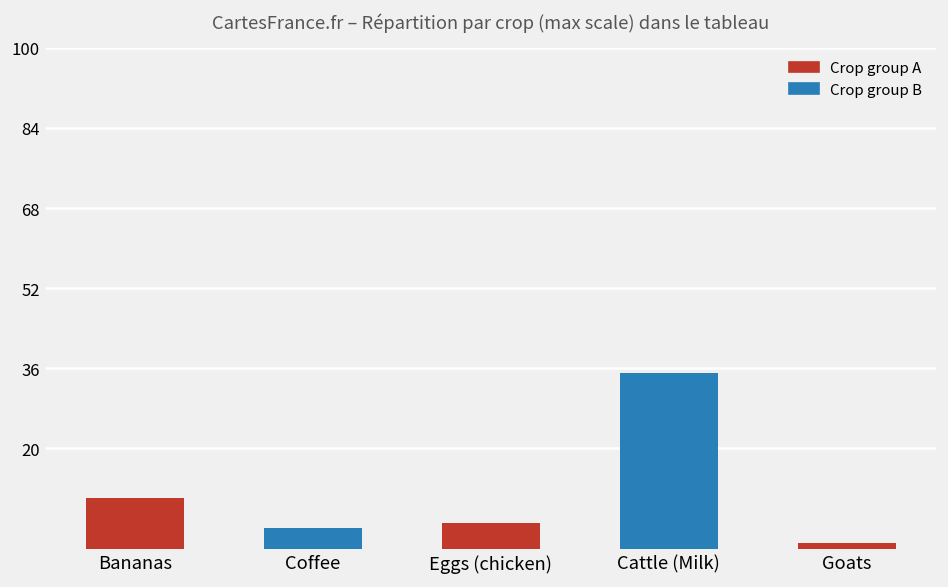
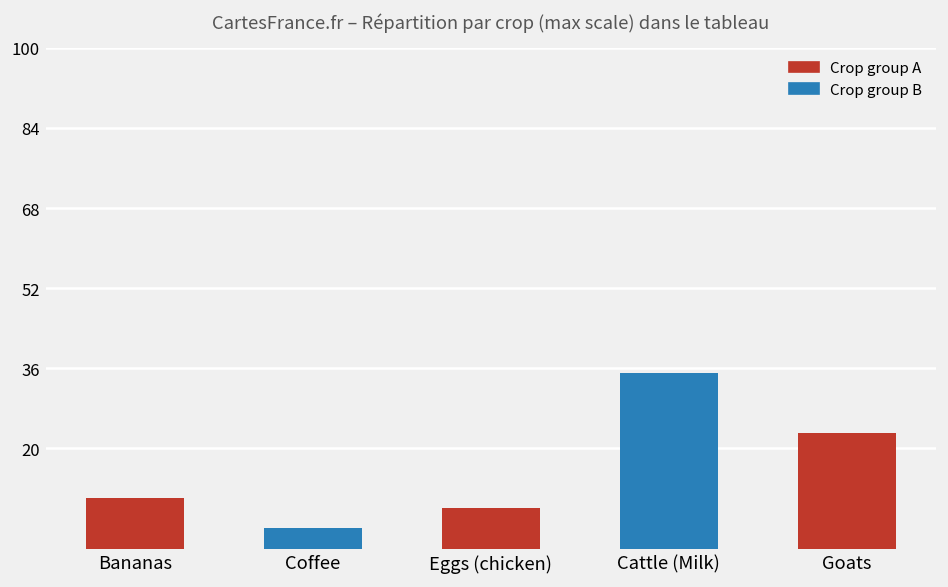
Eggs (chicken): 5 -> 8
Goats: 1 -> 23
